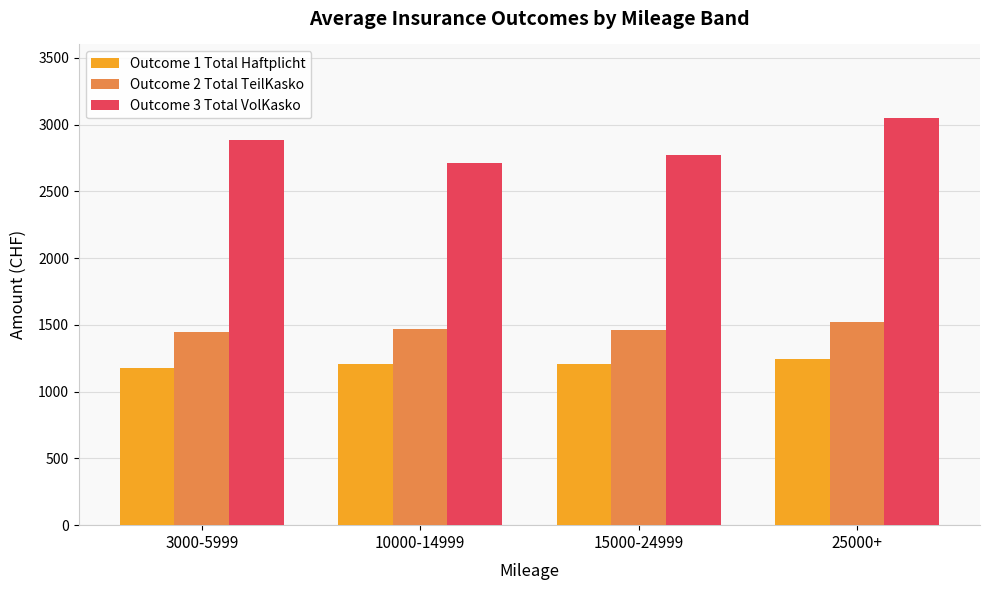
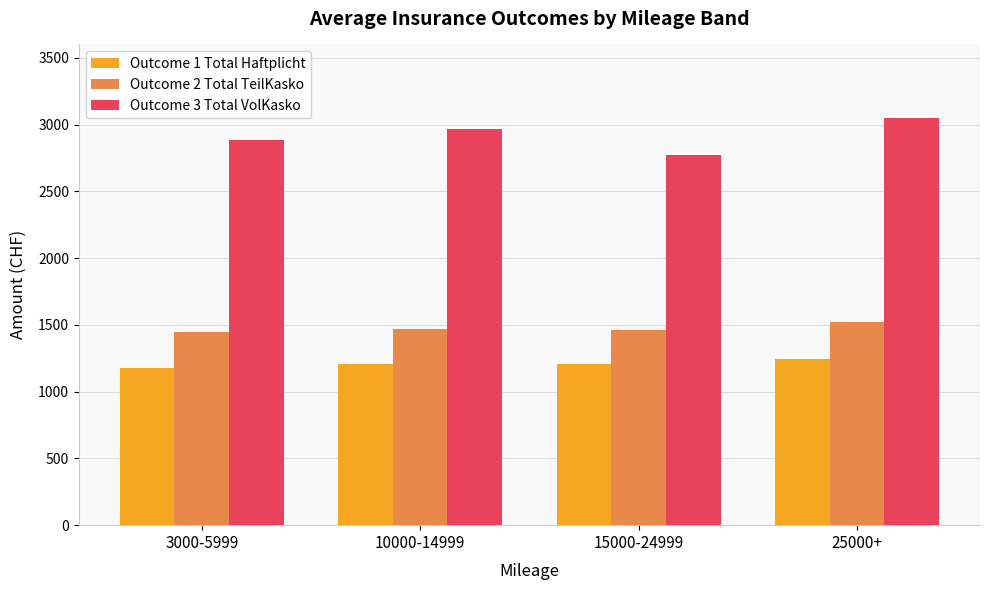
Outcome 3 Total VolKasko, 10000-14999: 2710 -> 2960
